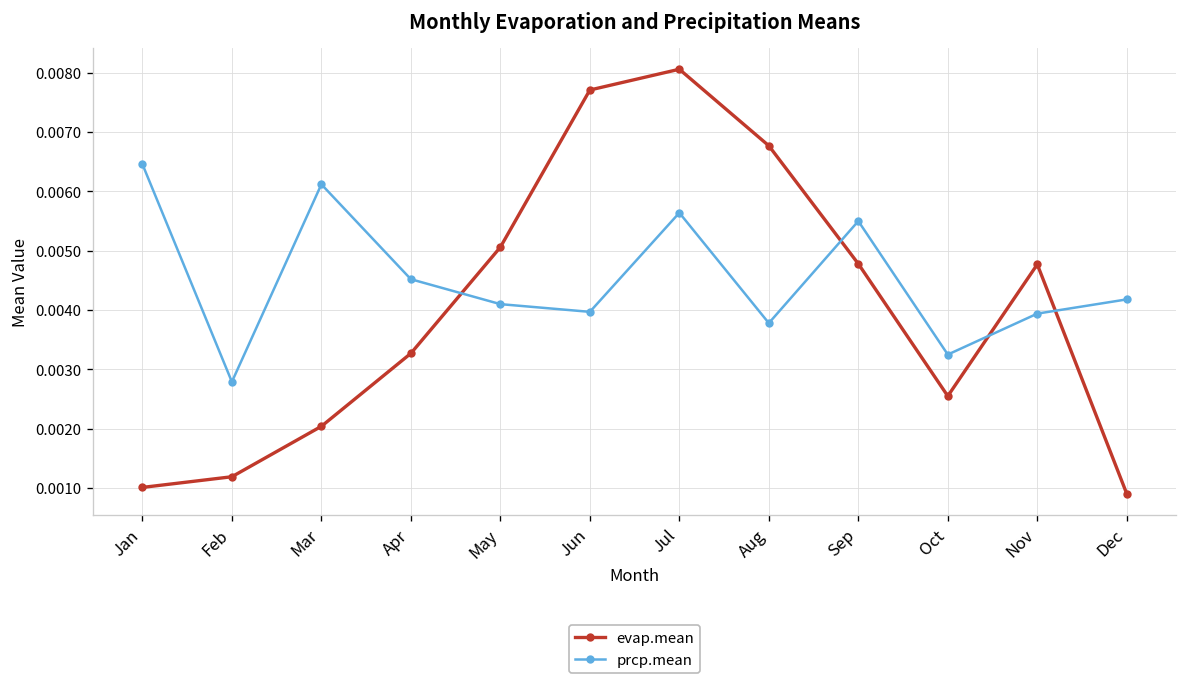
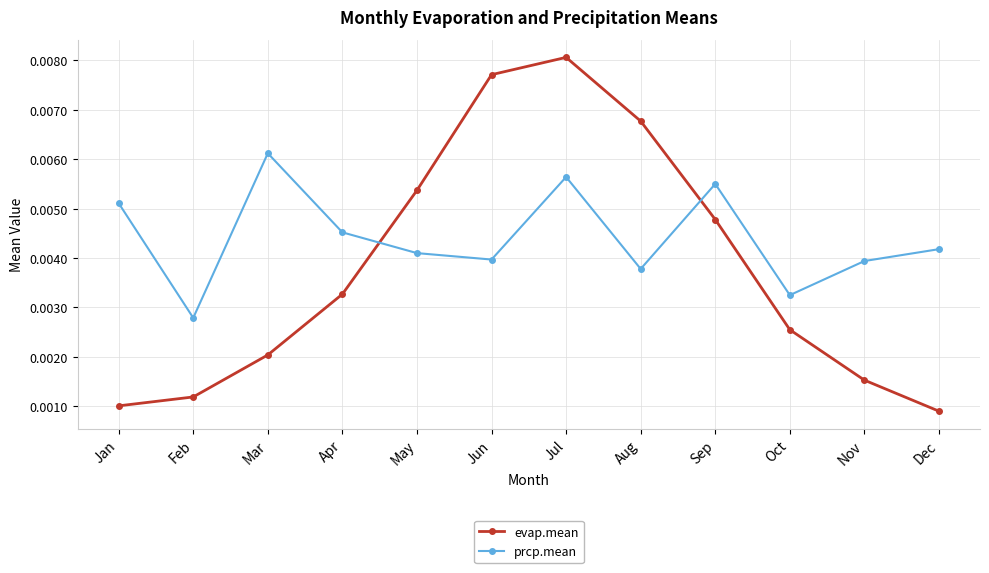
prcp.mean, Jan: 0.0065 -> 0.0051
evap.mean, May: 0.0051 -> 0.0054
evap.mean, Nov: 0.0048 -> 0.0015
